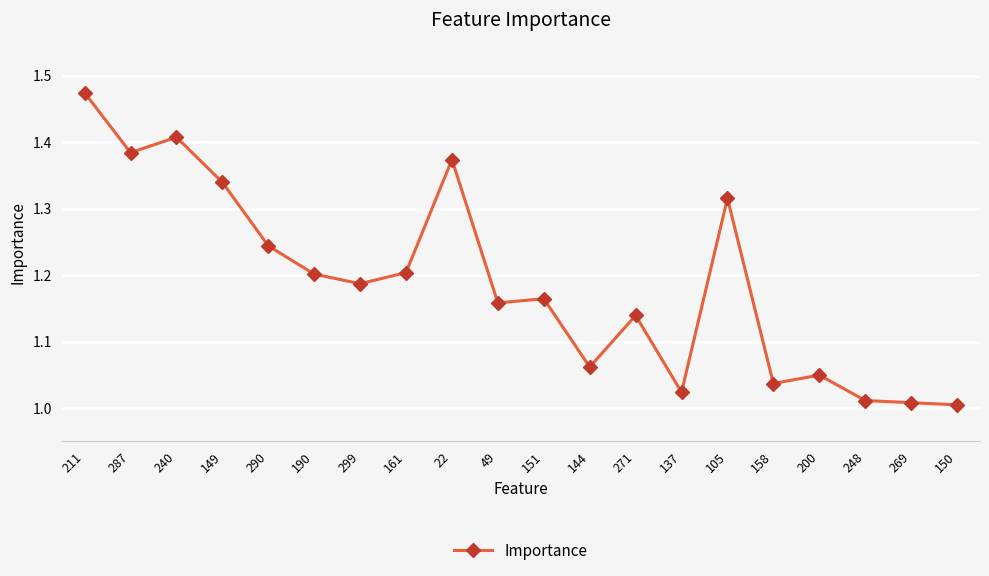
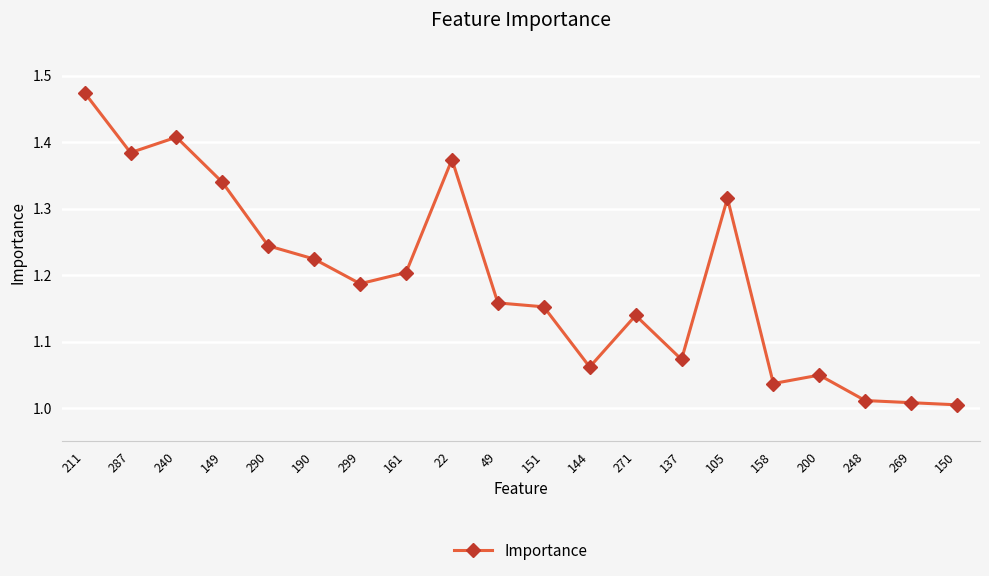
190: 1.20 -> 1.22
151: 1.16 -> 1.15
137: 1.02 -> 1.07
